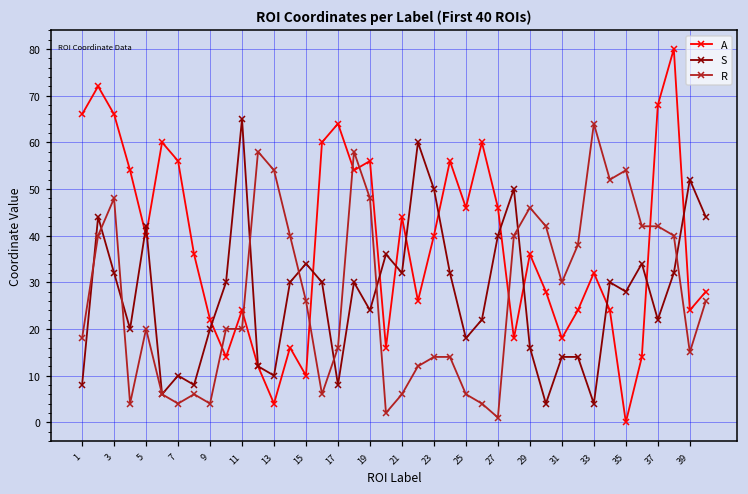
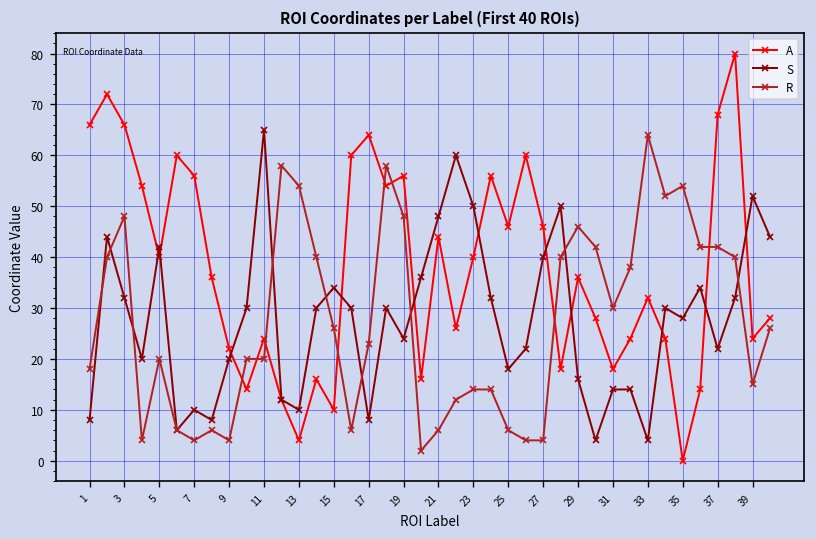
R, 17: 16 -> 23
S, 21: 32 -> 48
R, 27: 1 -> 4
